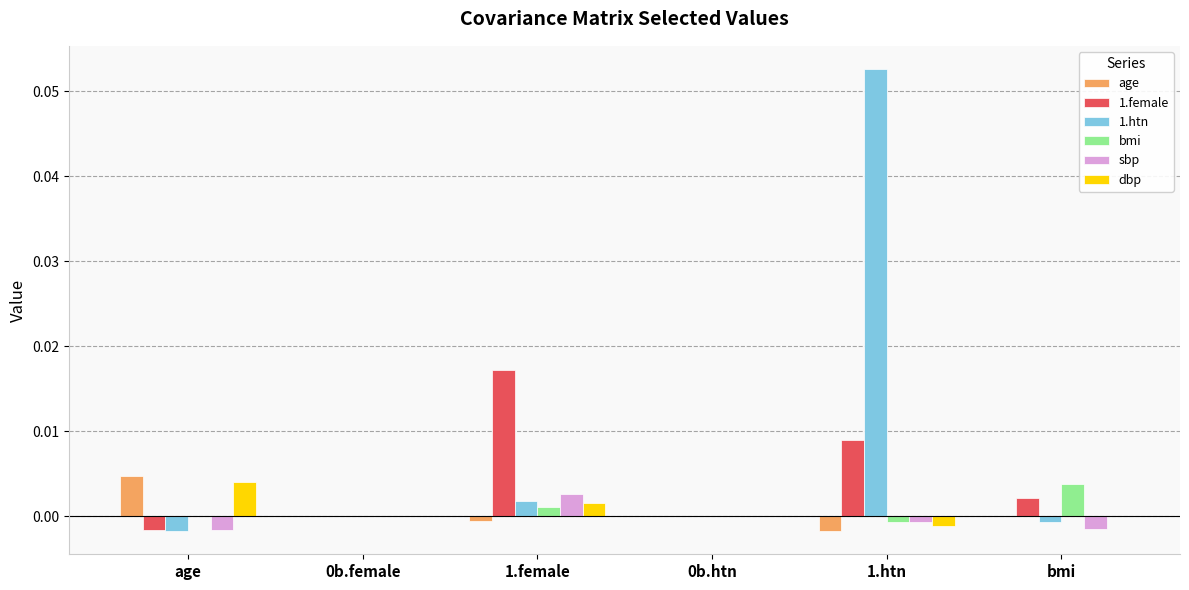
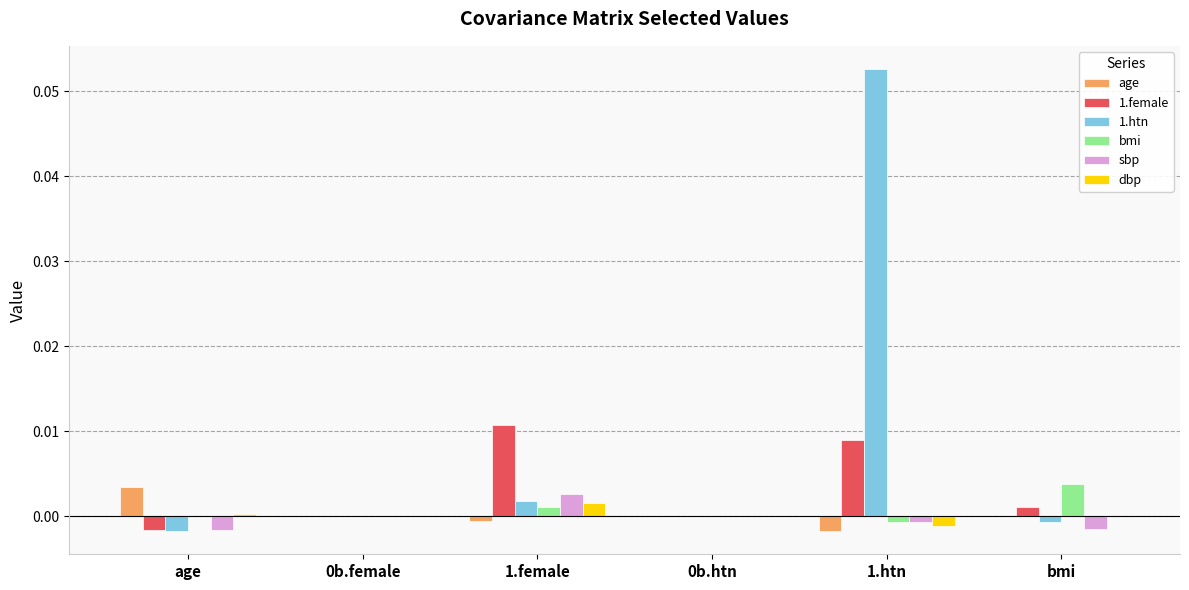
age, age: 0.005 -> 0.003
dbp, age: 0.004 -> 0.000
1.female, 1.female: 0.017 -> 0.011
1.female, bmi: 0.002 -> 0.001
